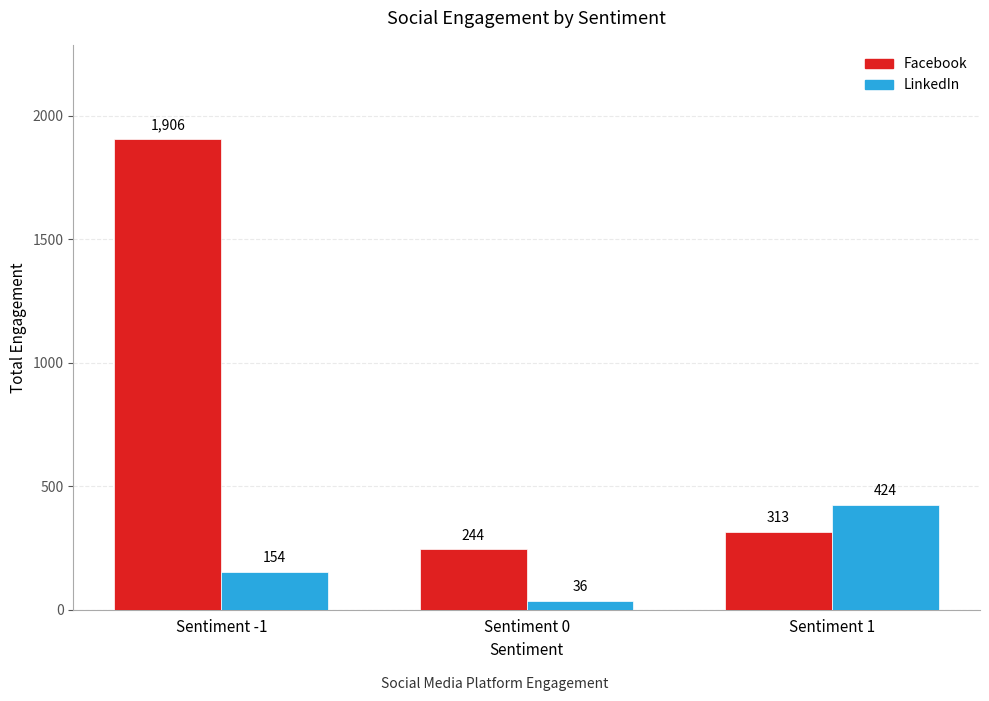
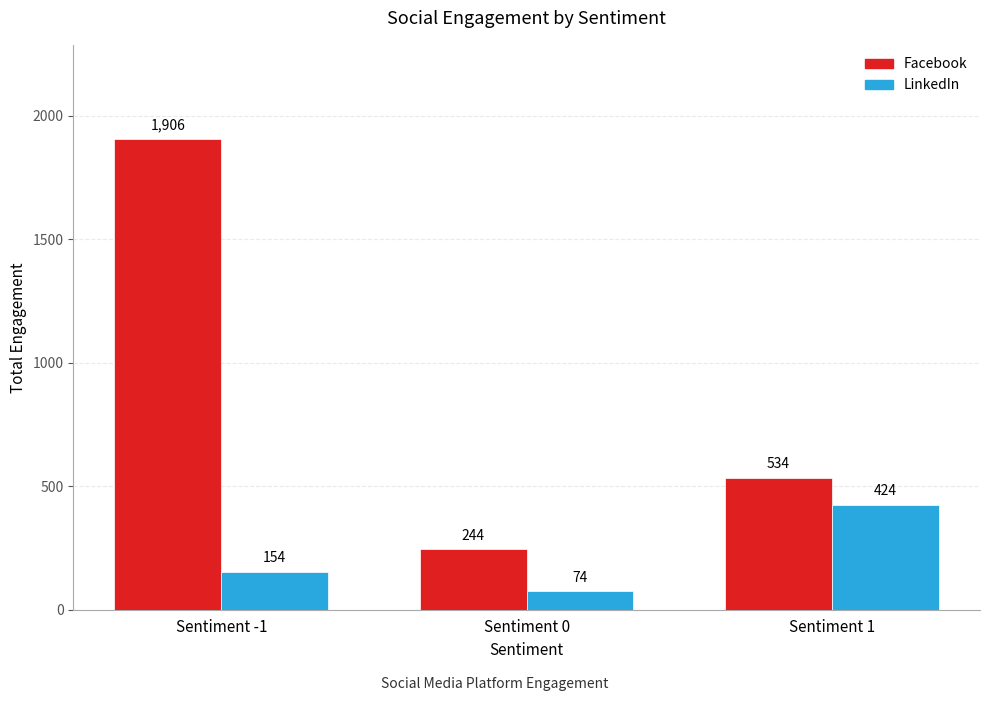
LinkedIn, Sentiment 0: 36 -> 74
Facebook, Sentiment 1: 313 -> 534
